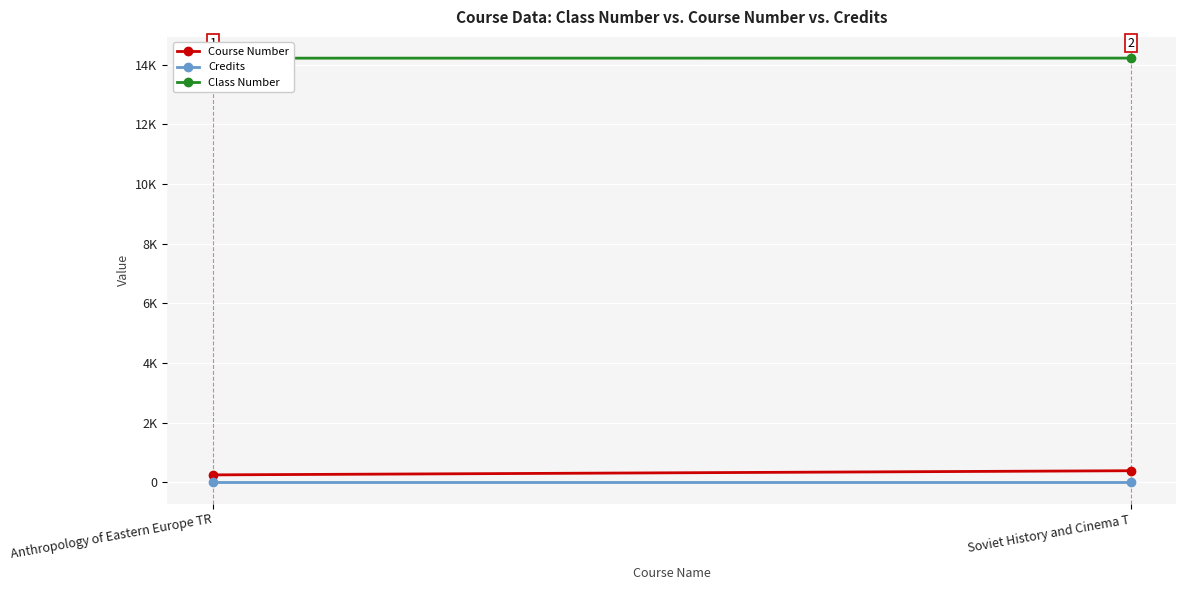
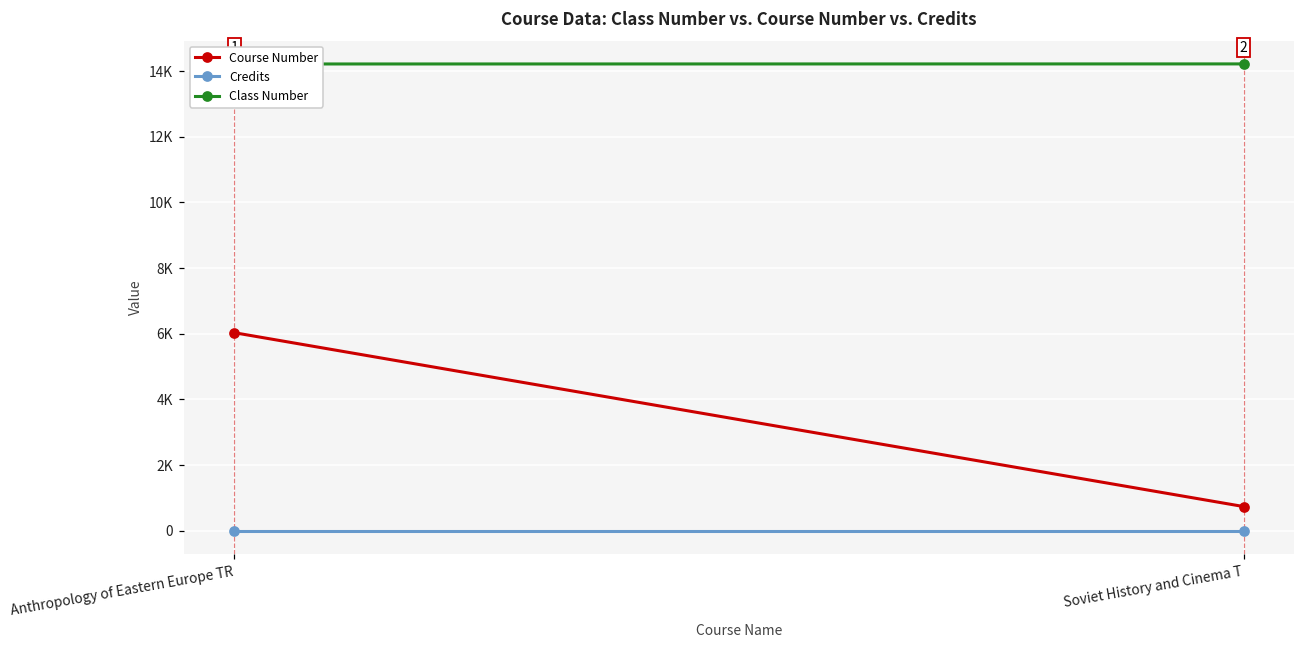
Course Number, Anthropology of Eastern Europe TR: 300 -> 6000
Course Number, Soviet History and Cinema T: 400 -> 700
